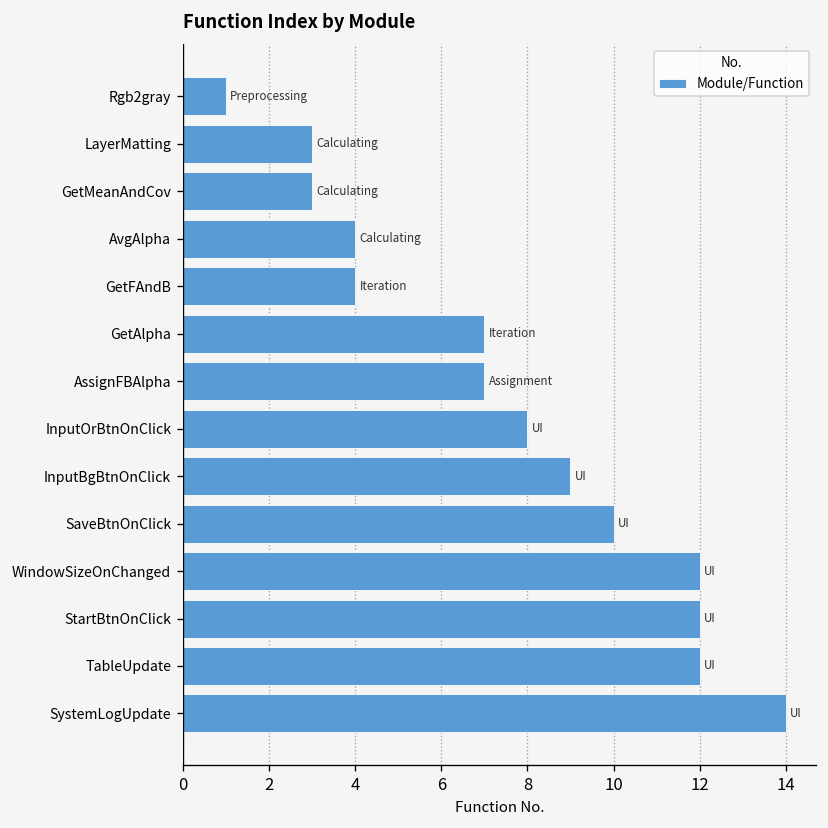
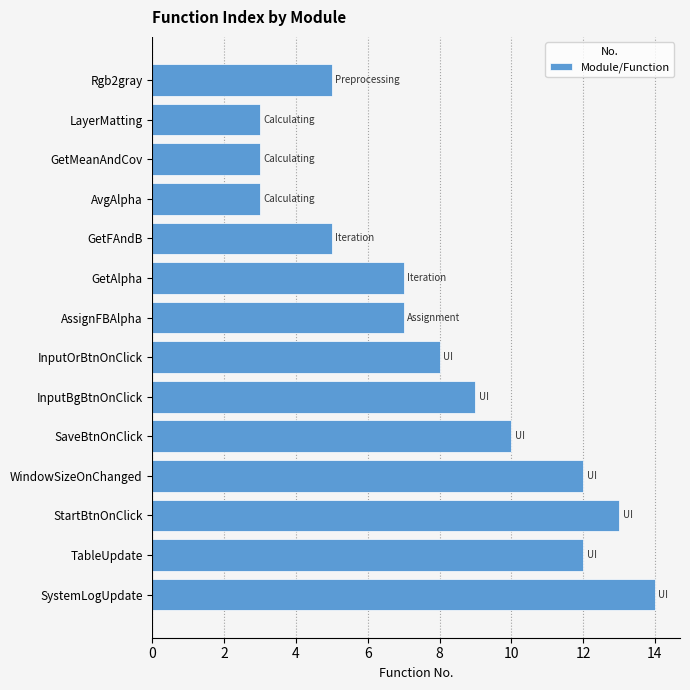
Rgb2gray: 1 -> 5
AvgAlpha: 4 -> 3
GetFAndB: 4 -> 5
StartBtnOnClick: 12 -> 13
